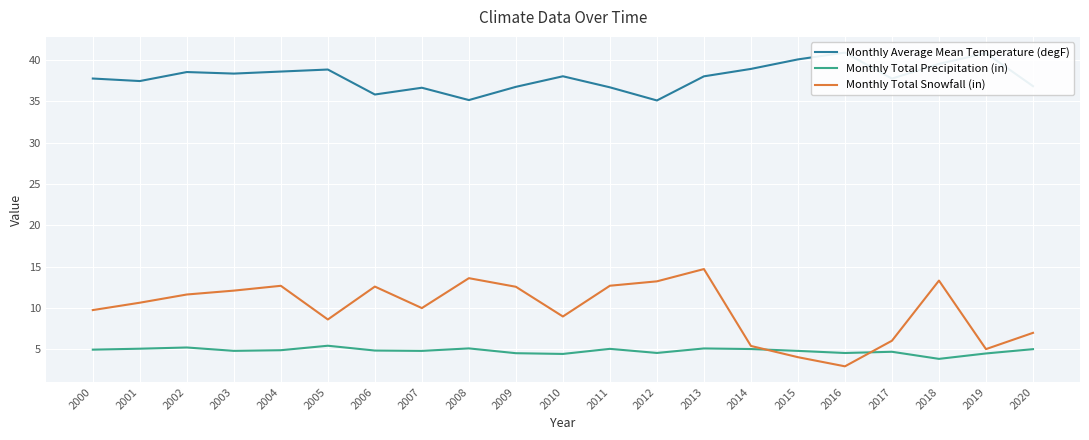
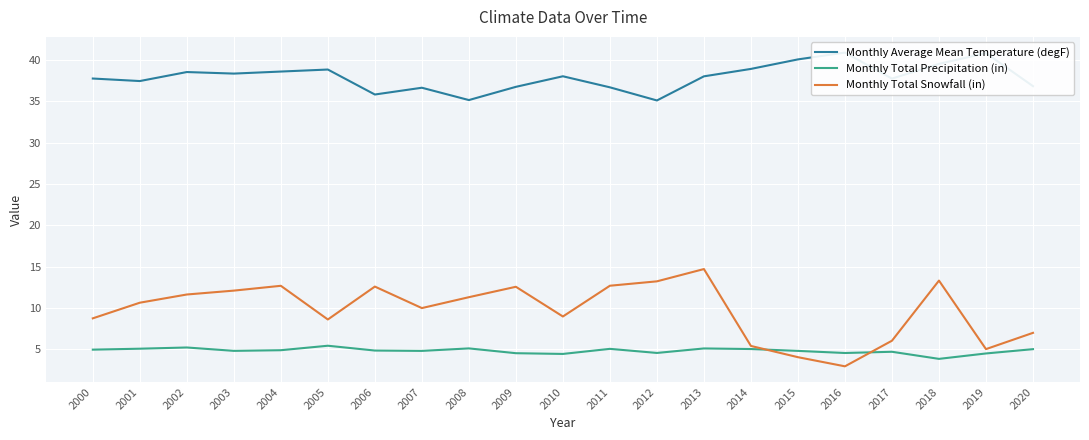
Monthly Total Snowfall (in), 2000: 10 -> 9
Monthly Total Snowfall (in), 2008: 14 -> 11
